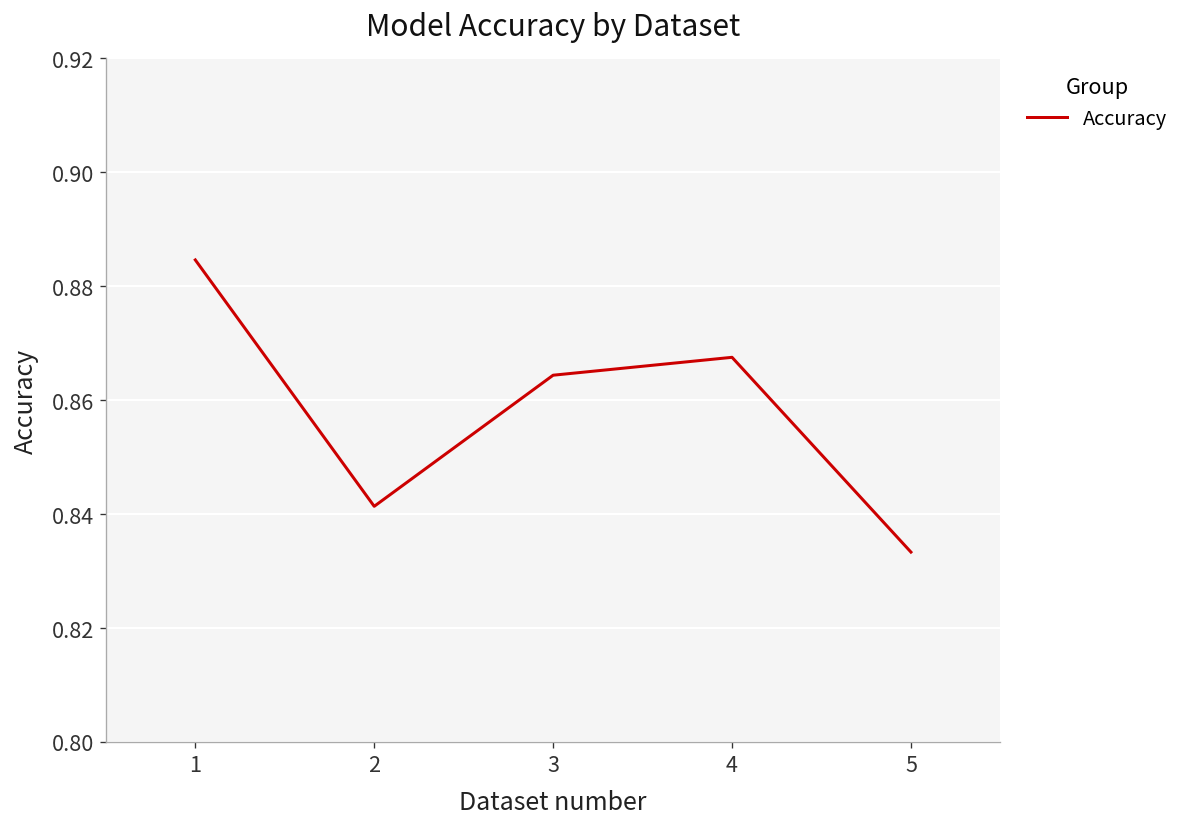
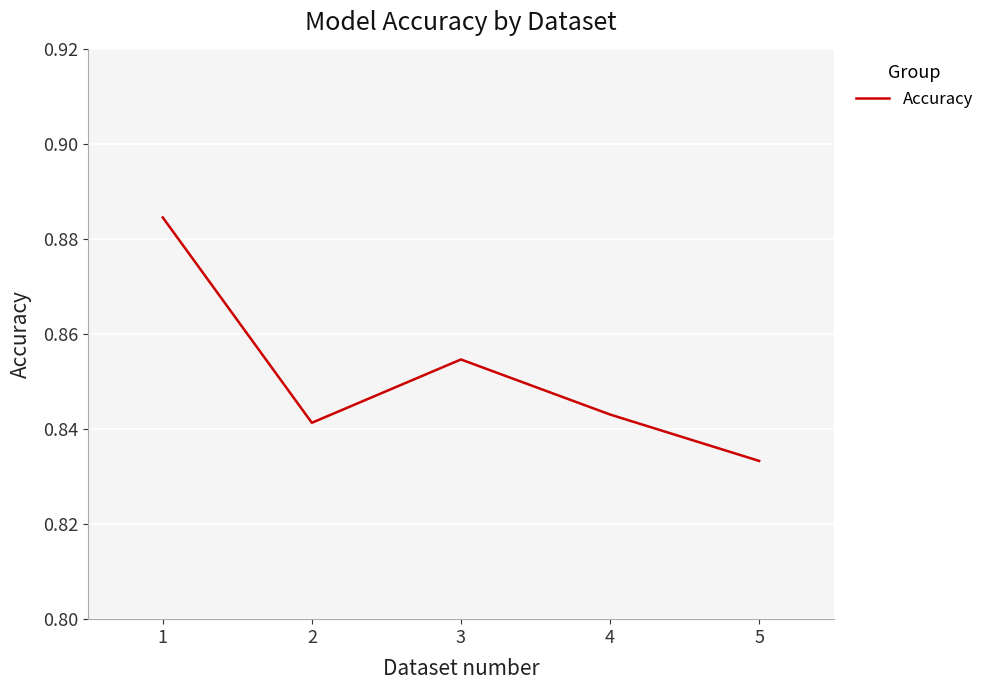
3: 0.864 -> 0.855
4: 0.868 -> 0.843
